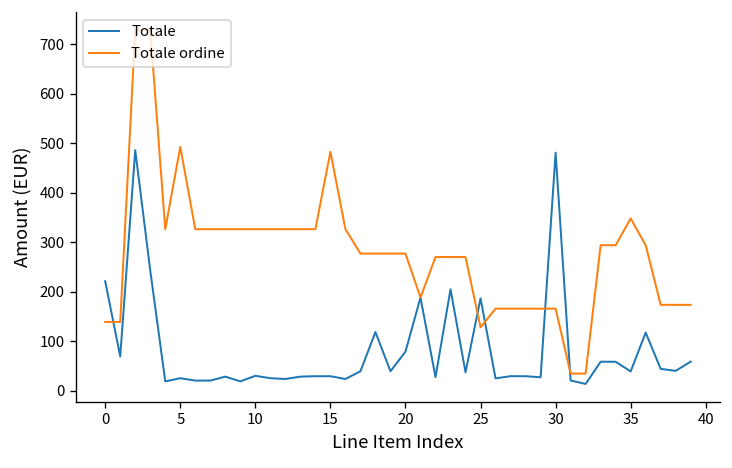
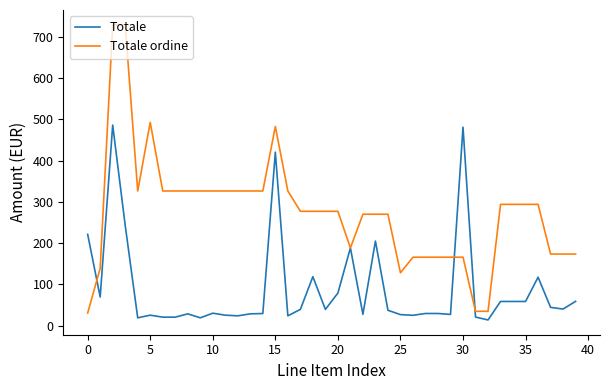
Totale ordine, 0: 140 -> 30
Totale, 15: 30 -> 420
Totale, 25: 190 -> 30
Totale, 35: 40 -> 60
Totale ordine, 35: 350 -> 290
